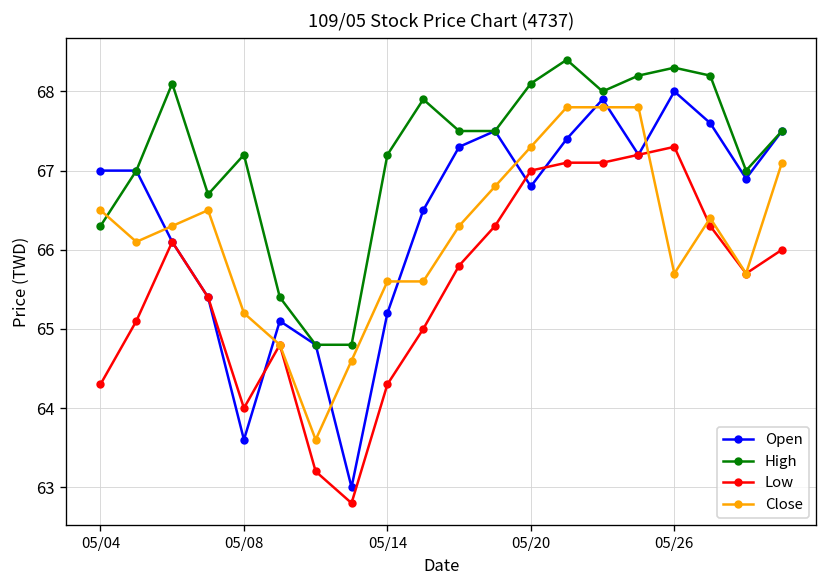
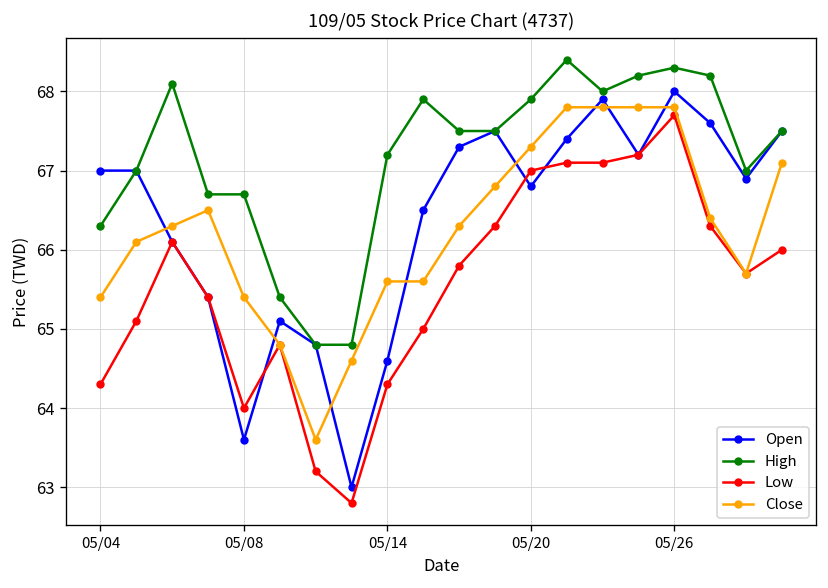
Close, 05/04: 66.5 -> 65.4
High, 05/08: 67.2 -> 66.7
Close, 05/08: 65.2 -> 65.4
Open, 05/14: 65.2 -> 64.6
High, 05/20: 68.1 -> 67.9
Low, 05/26: 67.3 -> 67.7
Close, 05/26: 65.7 -> 67.8
